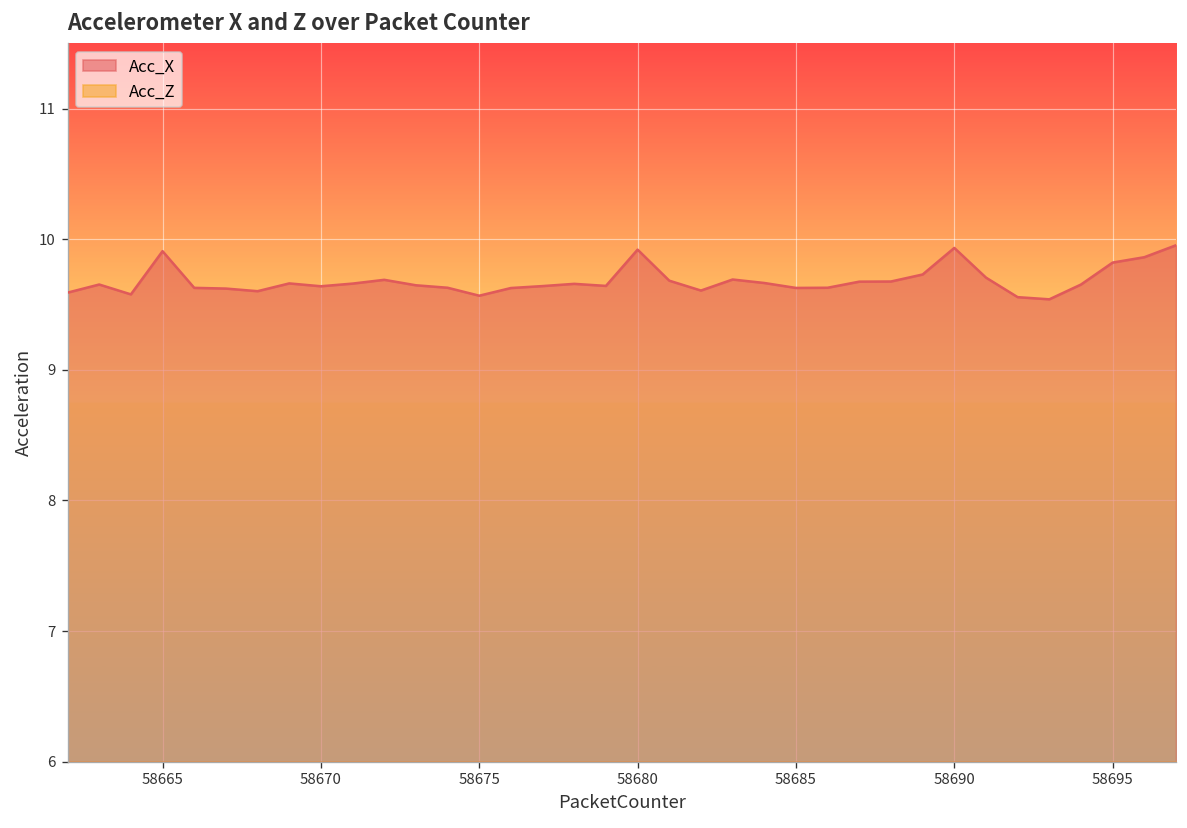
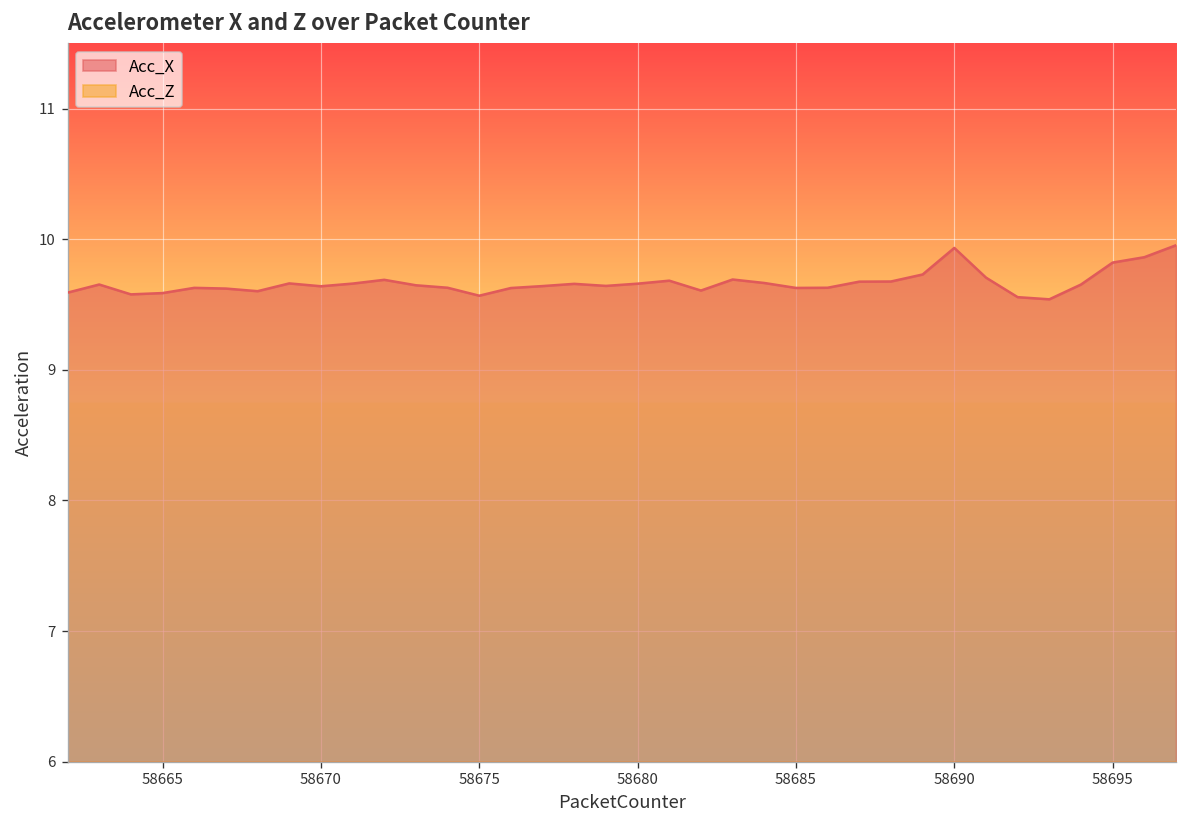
Acc_X, 58665: 9.91 -> 9.59
Acc_X, 58680: 9.92 -> 9.66
